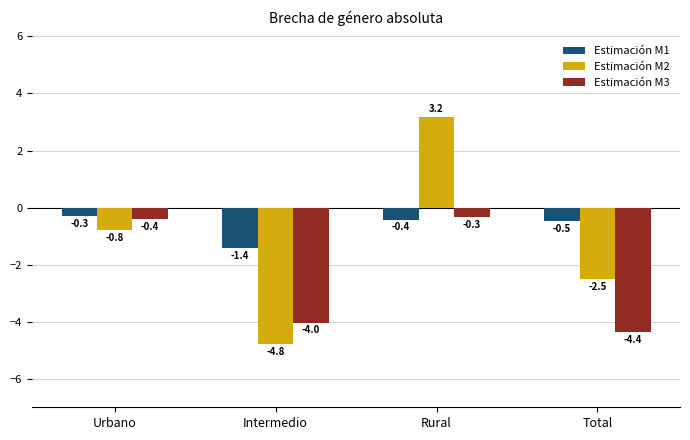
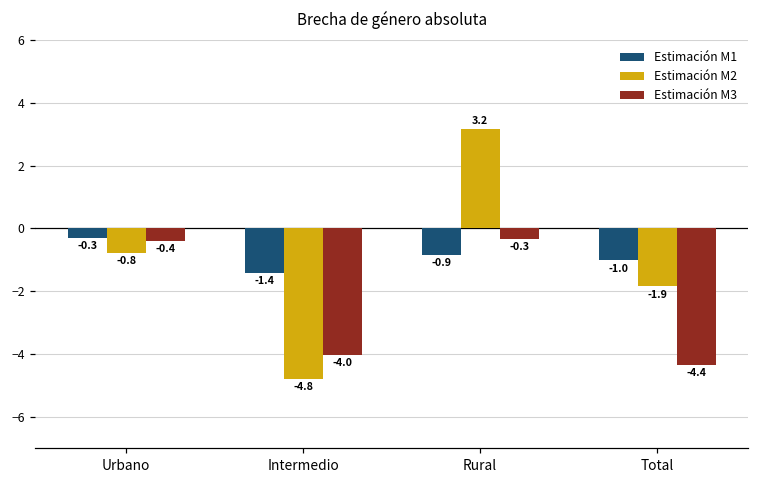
Estimación M1, Rural: -0.4 -> -0.9
Estimación M1, Total: -0.5 -> -1.0
Estimación M2, Total: -2.5 -> -1.9
